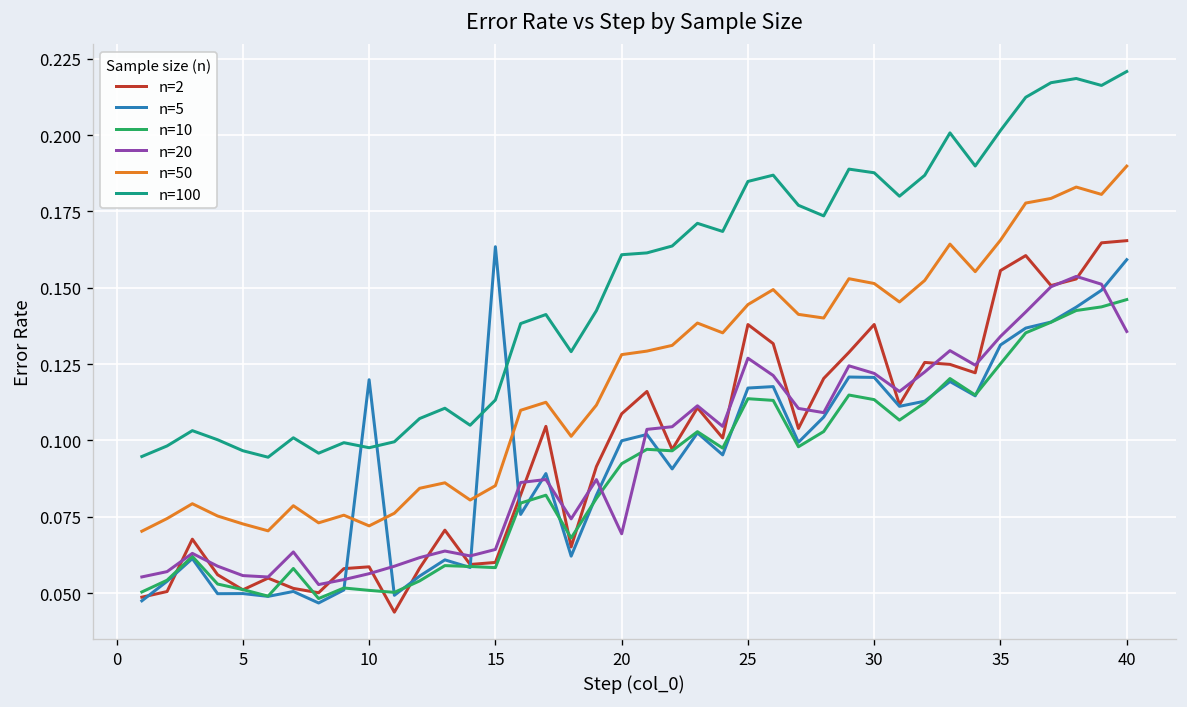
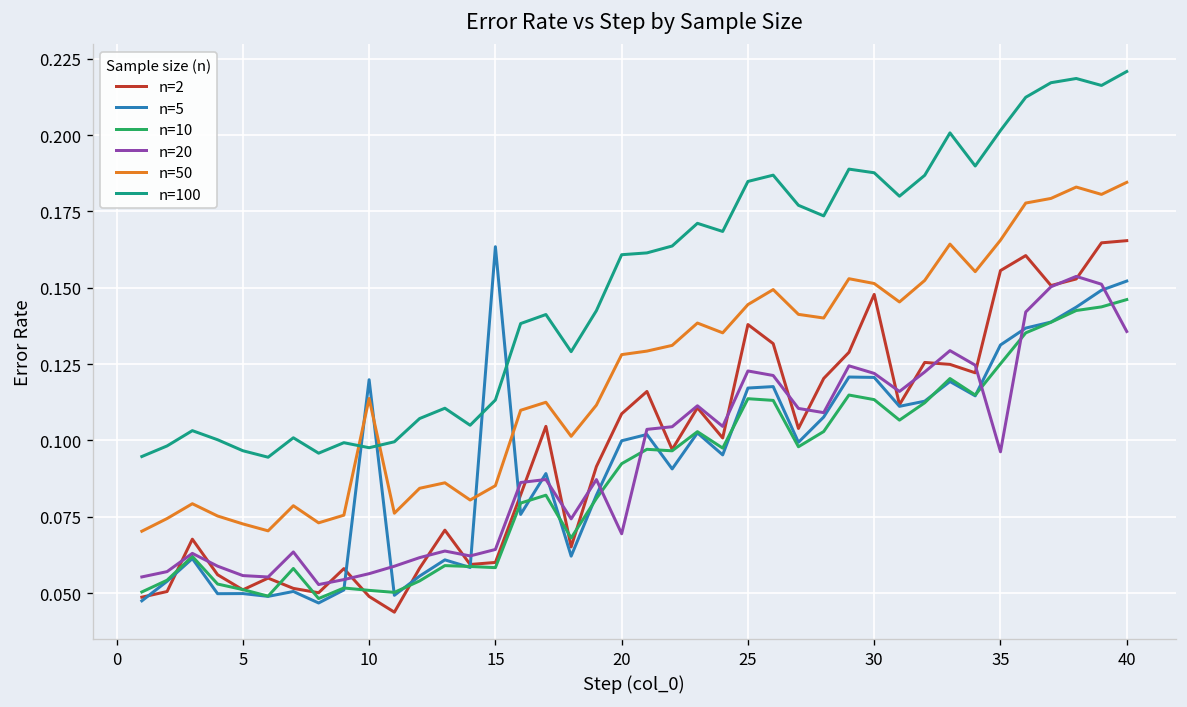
n=2, 10: 0.059 -> 0.049
n=50, 10: 0.072 -> 0.114
n=20, 25: 0.127 -> 0.123
n=2, 30: 0.138 -> 0.148
n=20, 35: 0.134 -> 0.096
n=5, 40: 0.159 -> 0.152
n=50, 40: 0.190 -> 0.185
